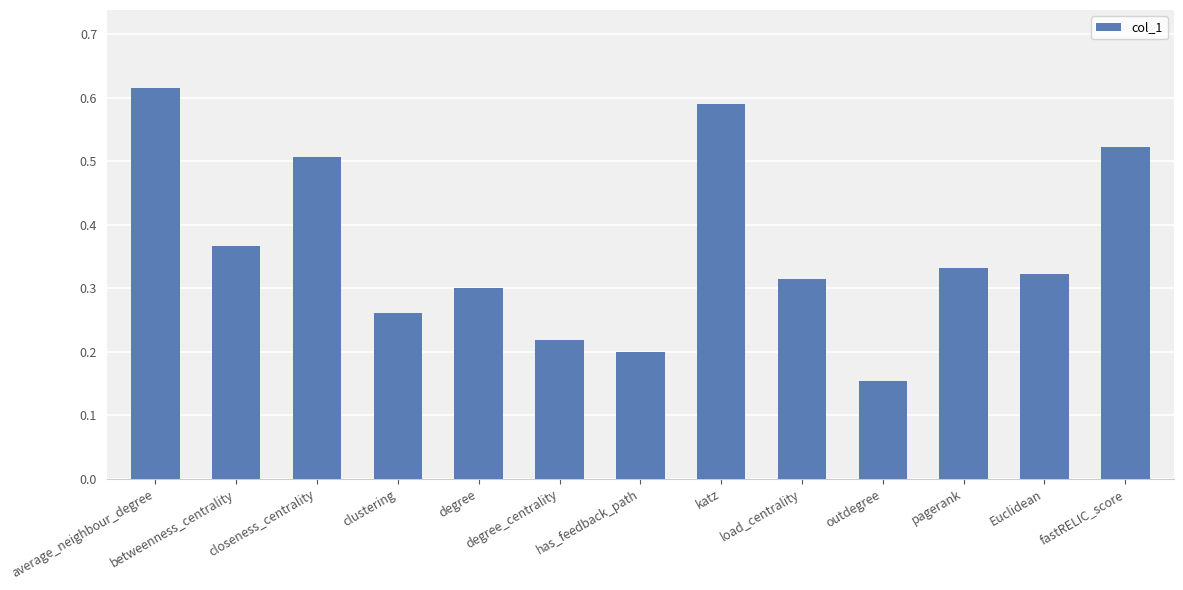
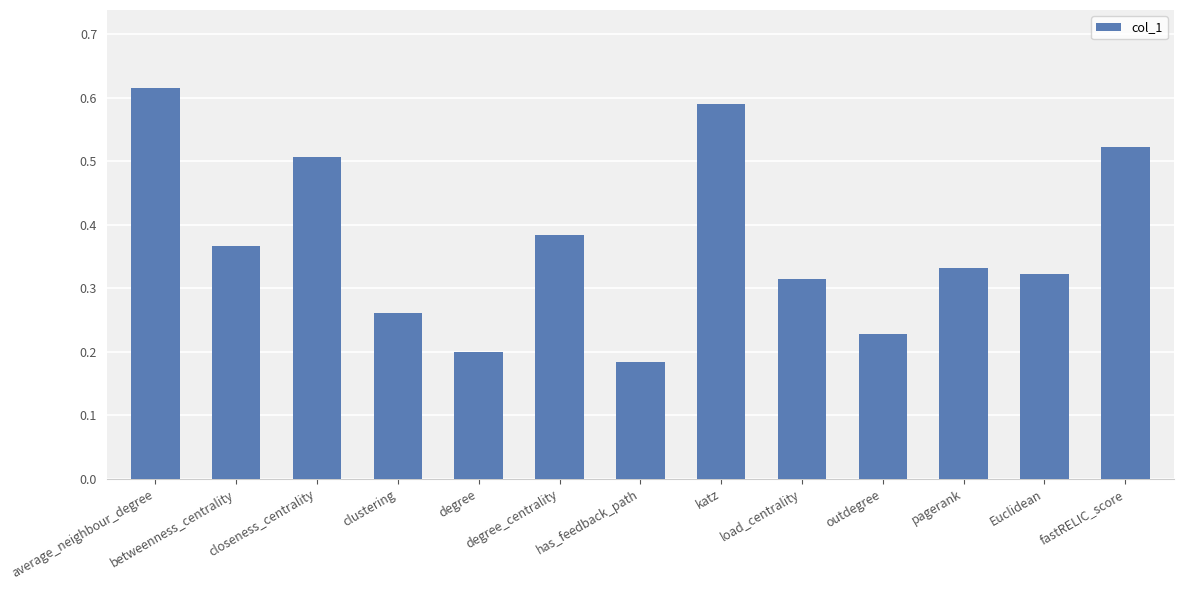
degree: 0.3 -> 0.2
degree_centrality: 0.22 -> 0.38
has_feedback_path: 0.20 -> 0.18
outdegree: 0.15 -> 0.23
